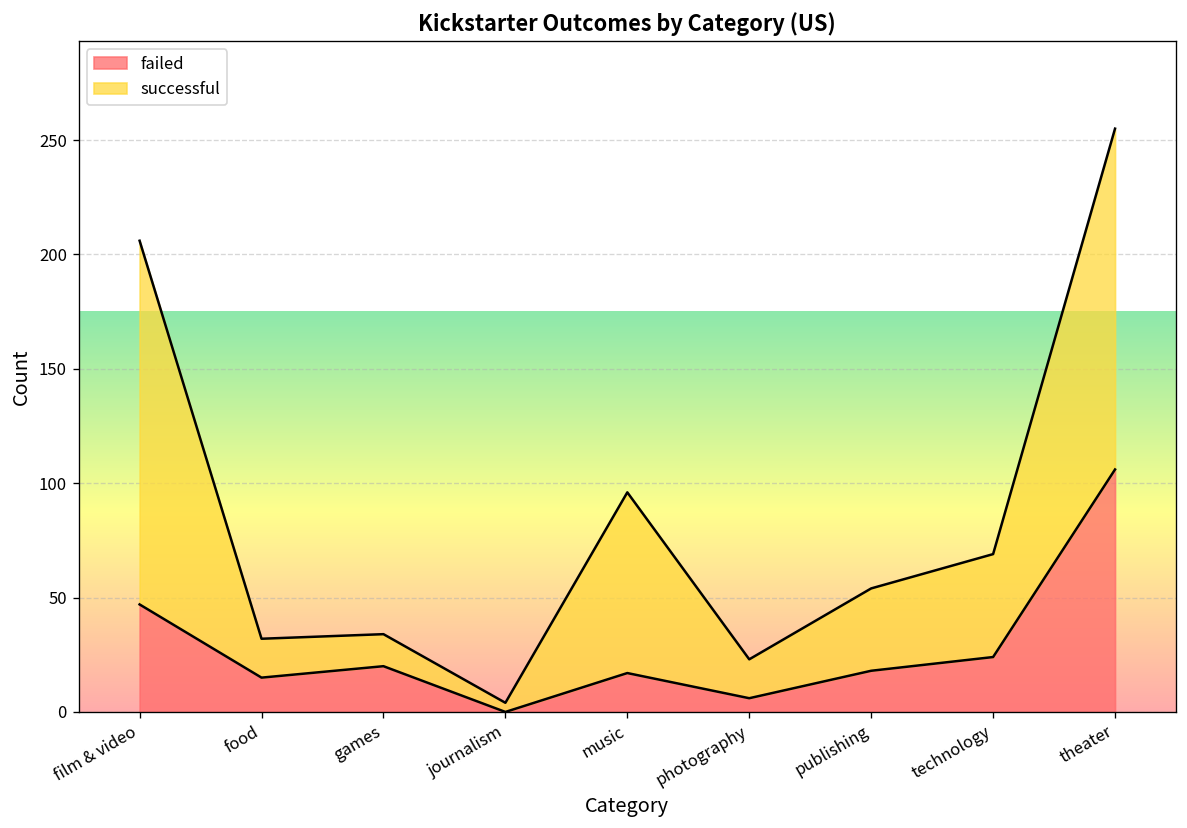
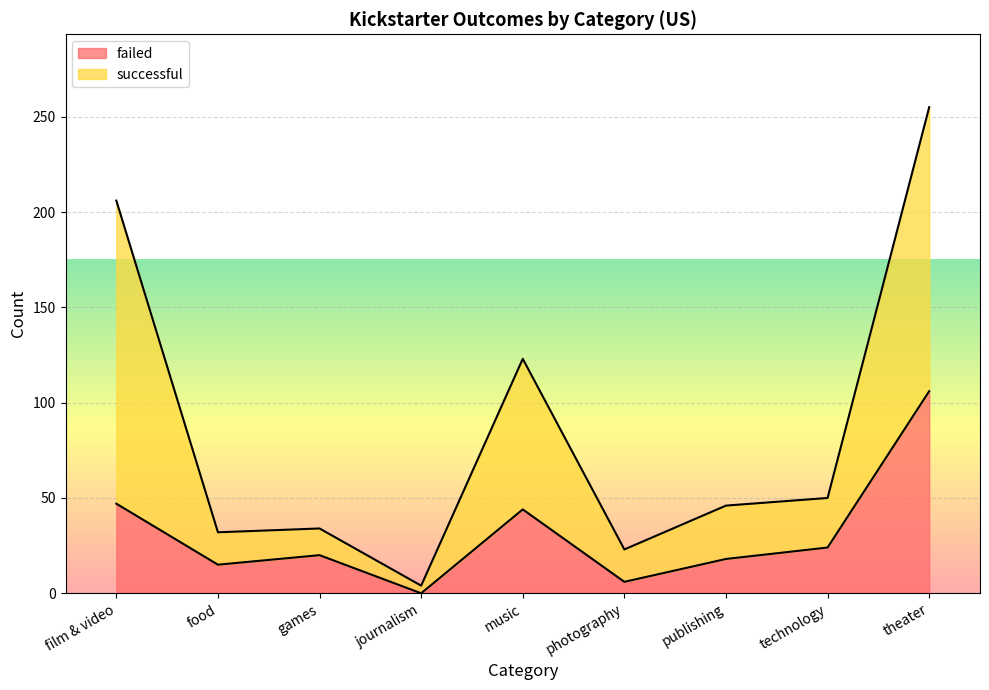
failed, music: 17 -> 44
successful, publishing: 36 -> 28
successful, technology: 45 -> 26
